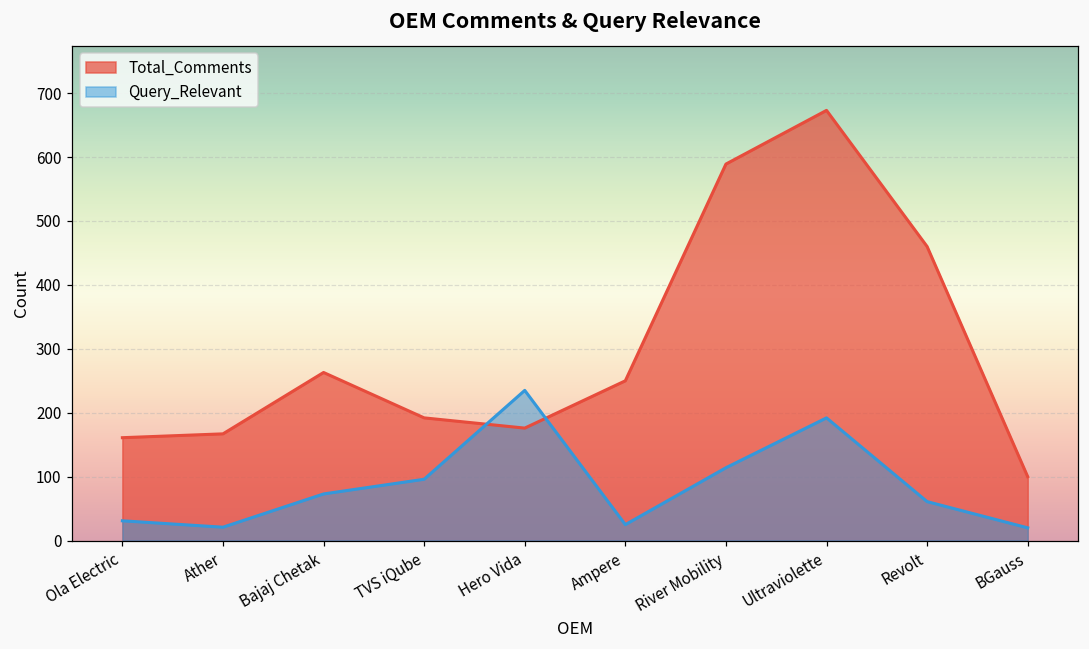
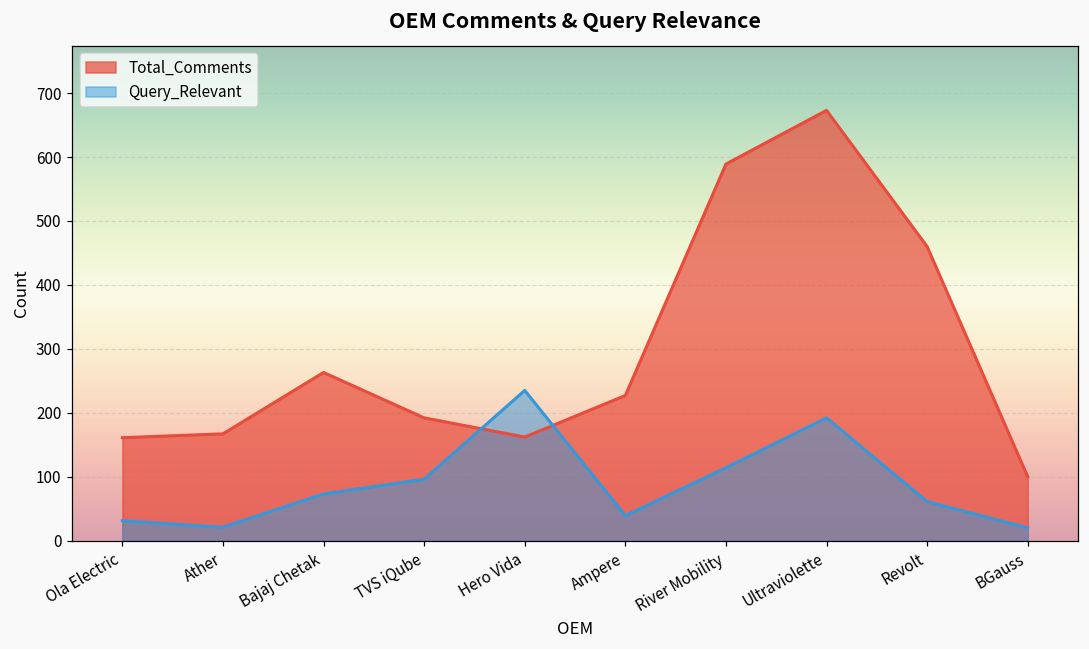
Total_Comments, Hero Vida: 180 -> 160
Total_Comments, Ampere: 250 -> 230
Query_Relevant, Ampere: 30 -> 40
